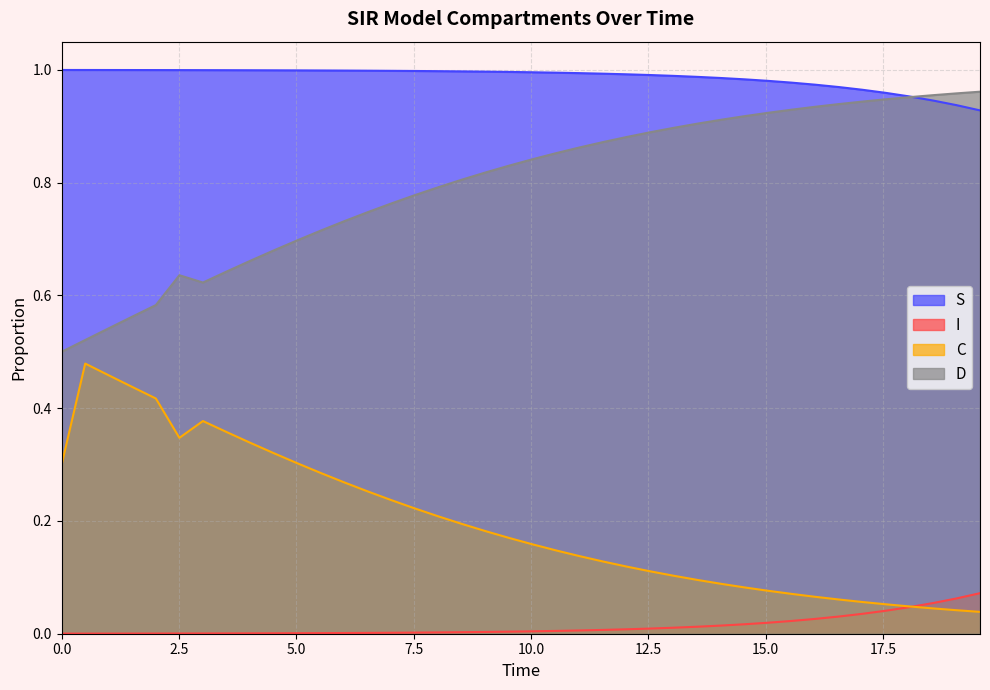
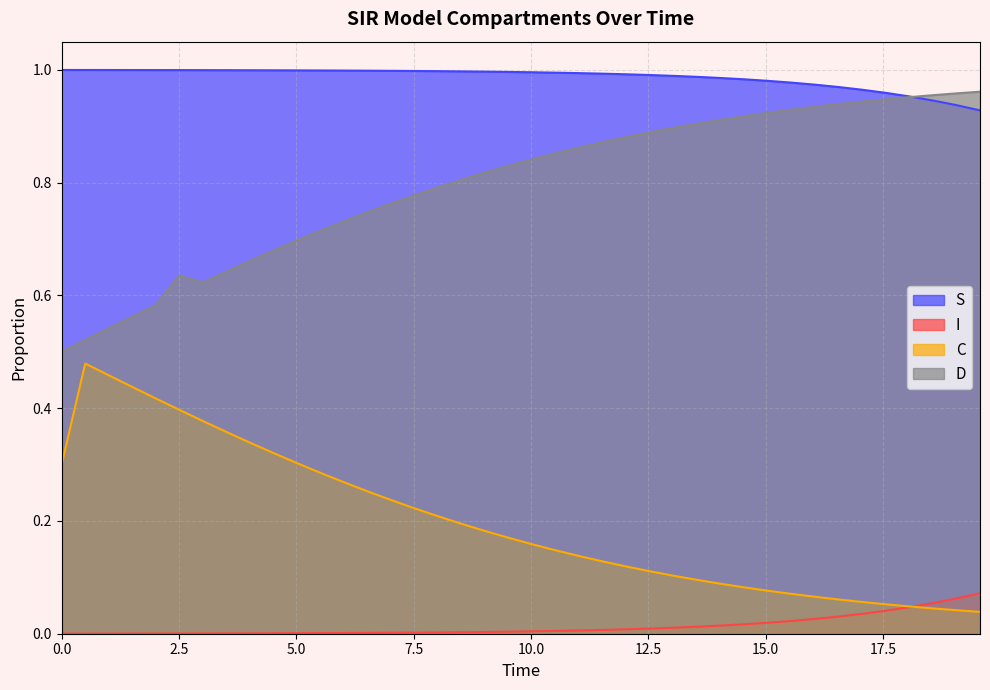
C, 2.5: 0.35 -> 0.40
